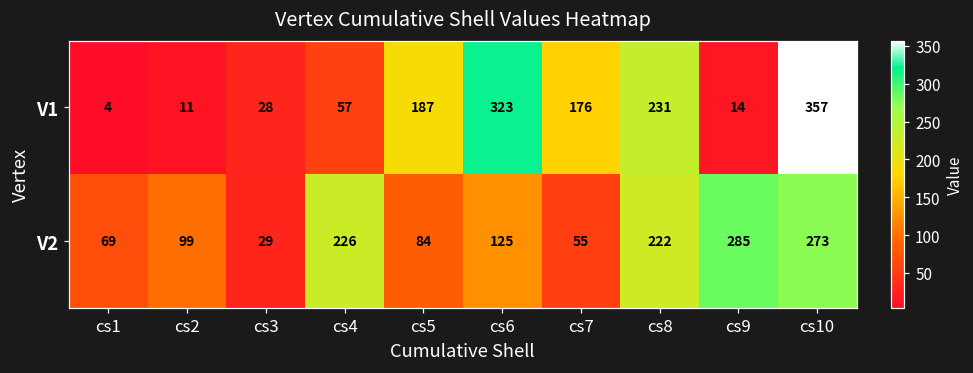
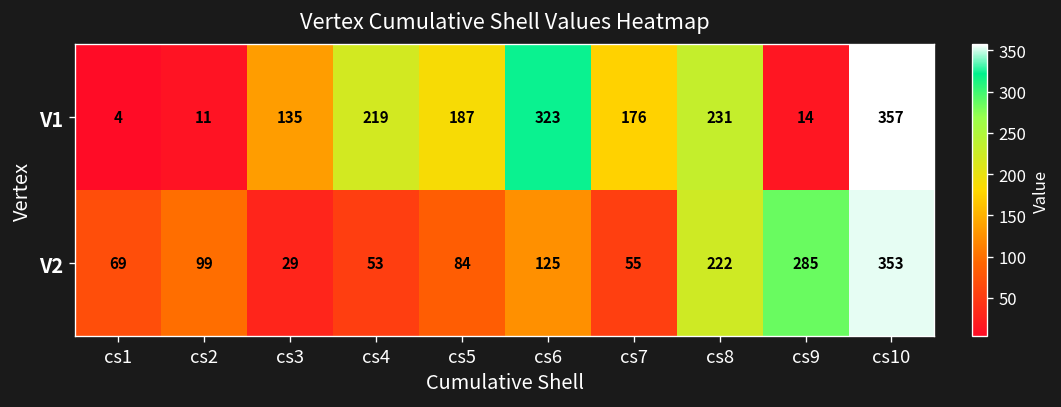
V1, cs3: 28 -> 135
V1, cs4: 57 -> 219
V2, cs4: 226 -> 53
V2, cs10: 273 -> 353
